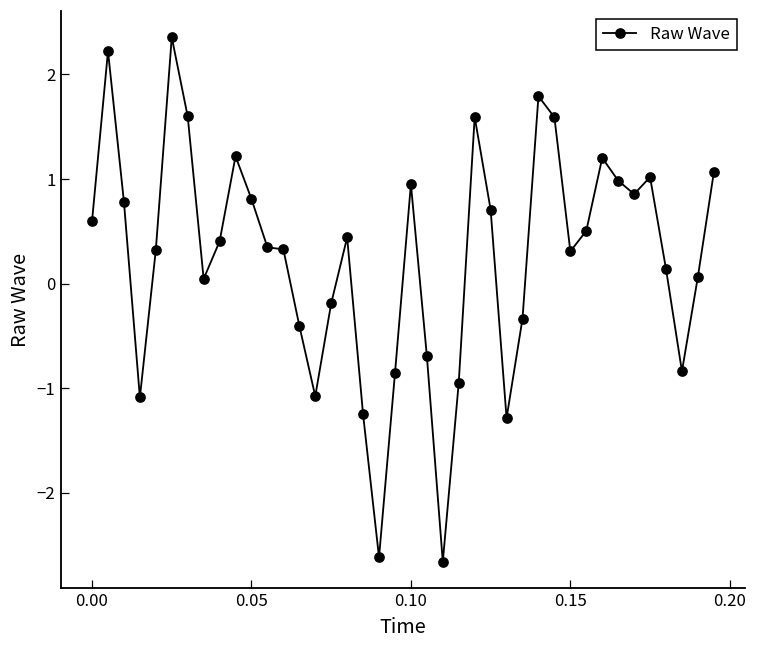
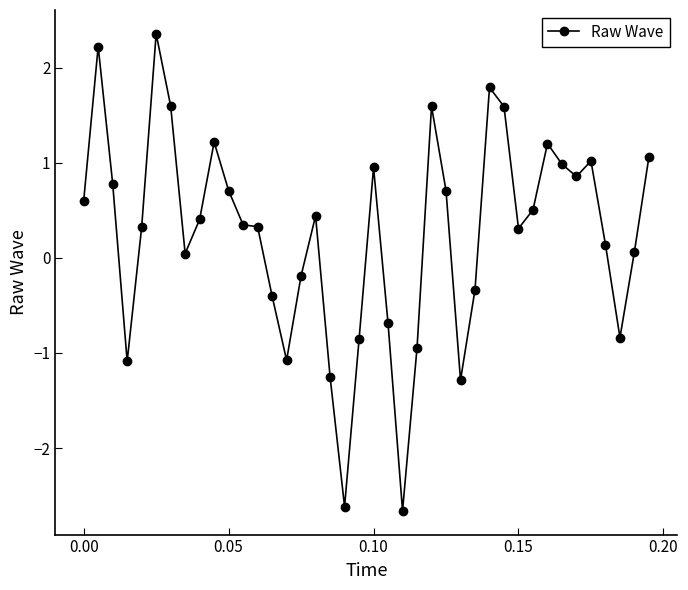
0.05: 0.8 -> 0.7
